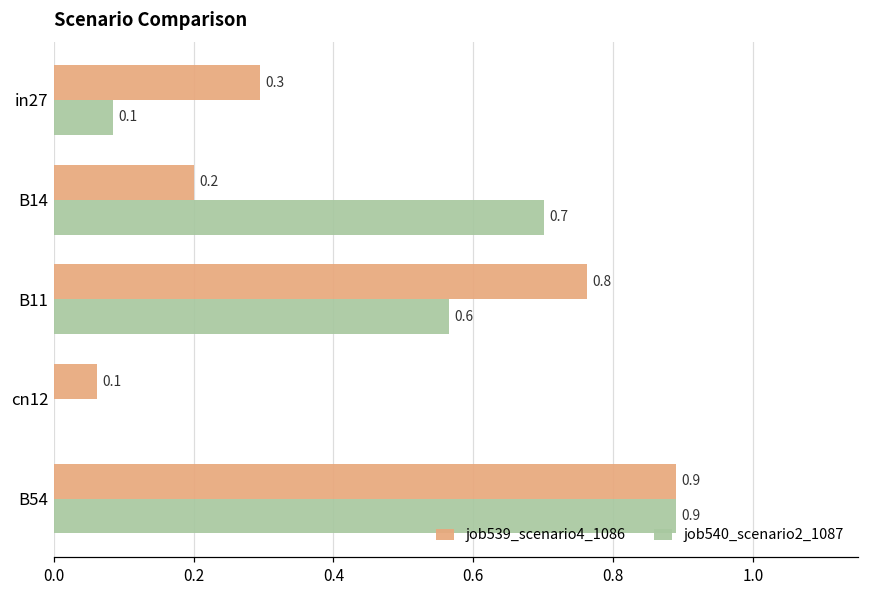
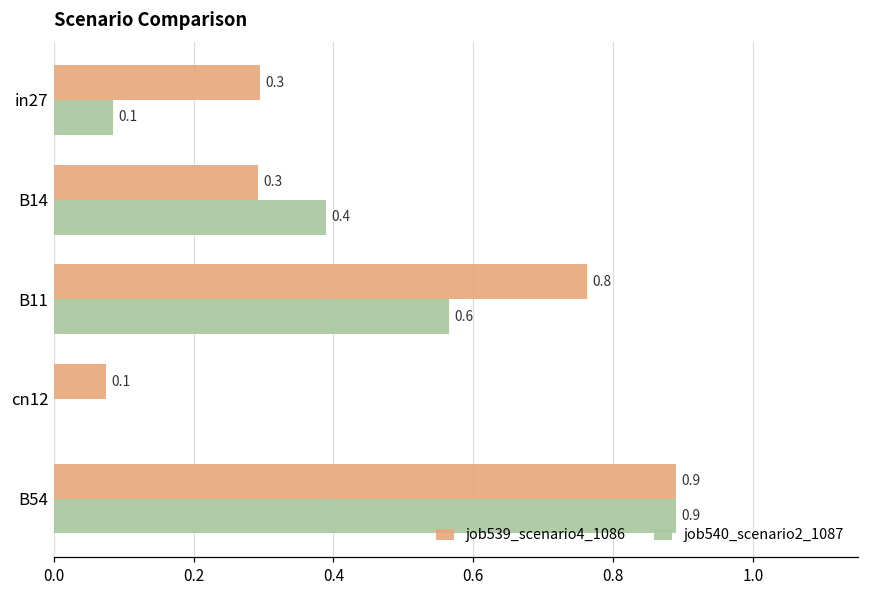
job539_scenario4_1086, B14: 0.2 -> 0.3
job540_scenario2_1087, B14: 0.7 -> 0.4
job539_scenario4_1086, cn12: 0.06 -> 0.07
